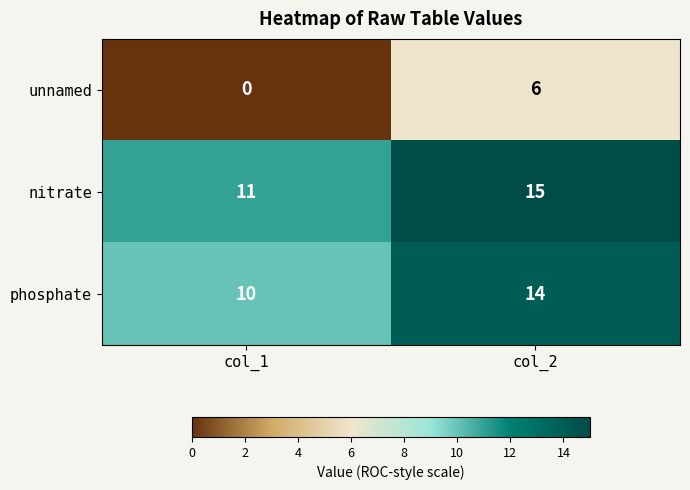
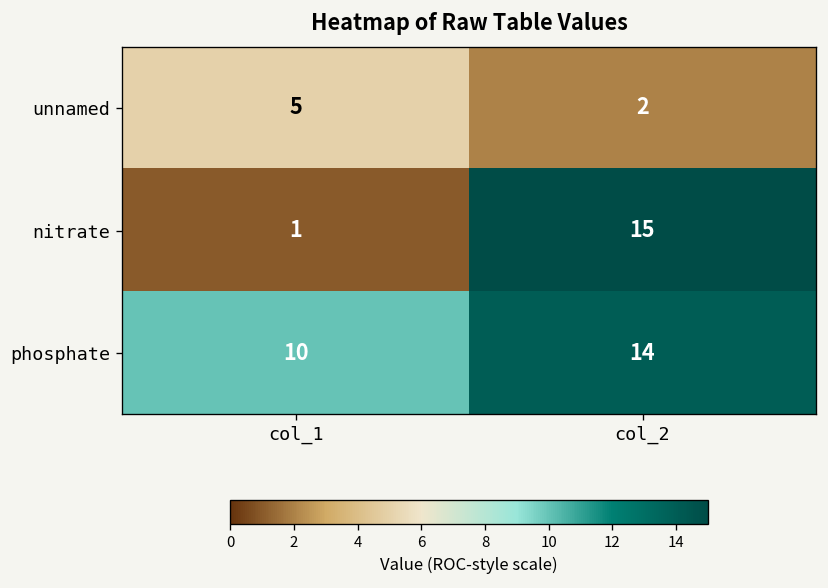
unnamed, col_1: 0 -> 5
unnamed, col_2: 6 -> 2
nitrate, col_1: 11 -> 1
